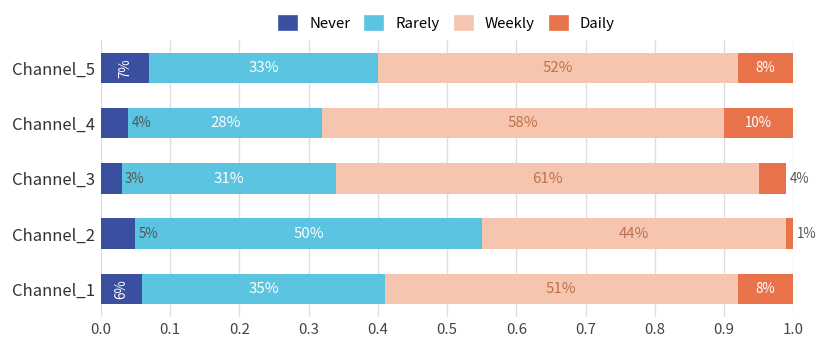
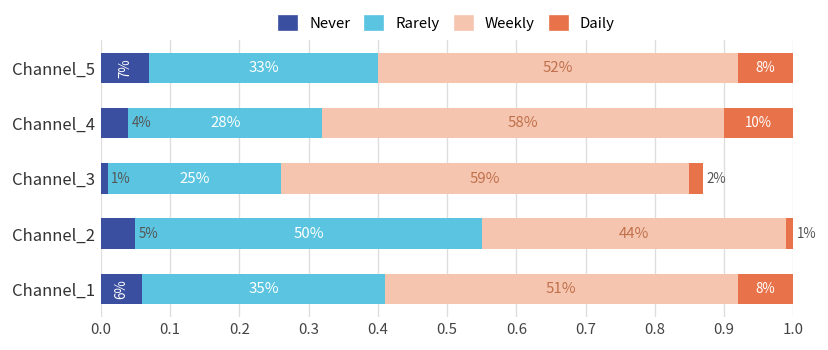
Never, Channel_3: 3% -> 1%
Rarely, Channel_3: 31% -> 25%
Weekly, Channel_3: 61% -> 59%
Daily, Channel_3: 4% -> 2%
